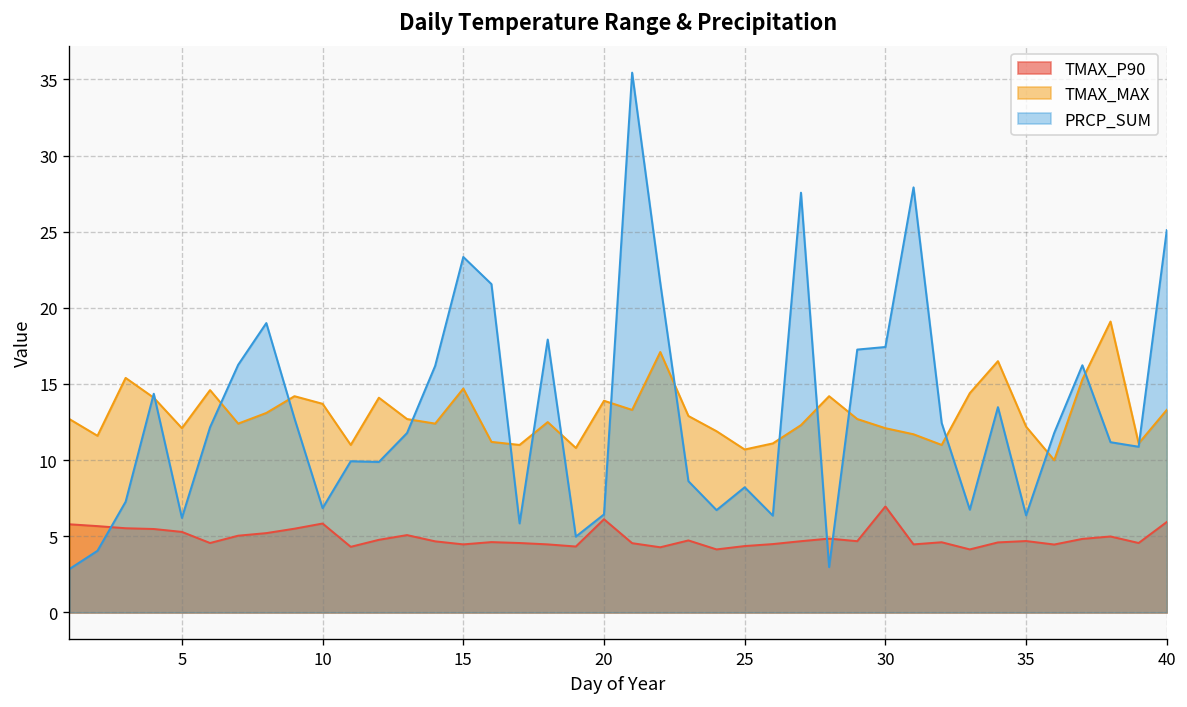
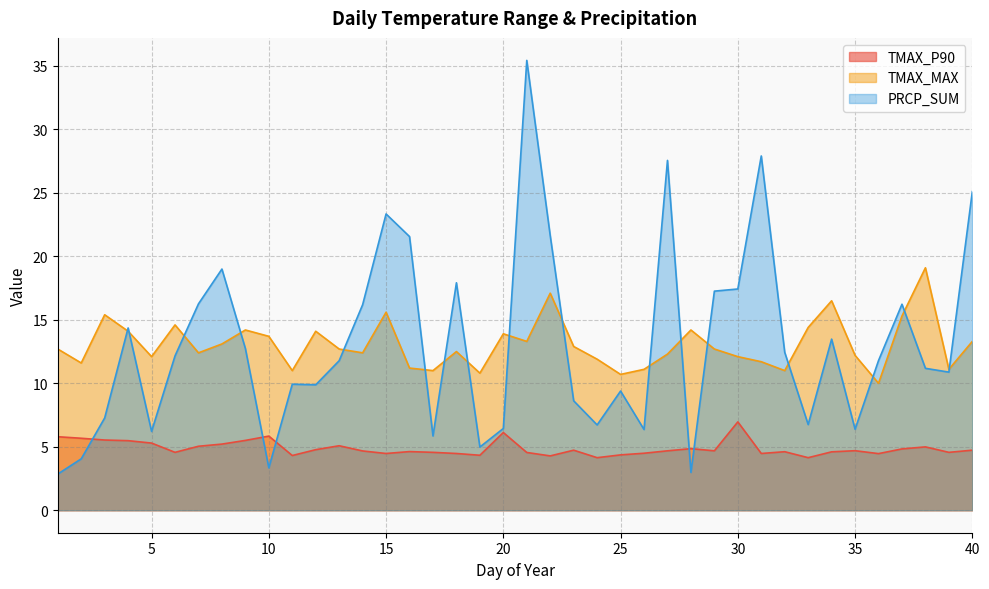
PRCP_SUM, 10: 6.9 -> 3.3
TMAX_MAX, 15: 14.7 -> 15.6
PRCP_SUM, 25: 8.2 -> 9.4
TMAX_P90, 40: 5.9 -> 4.7
